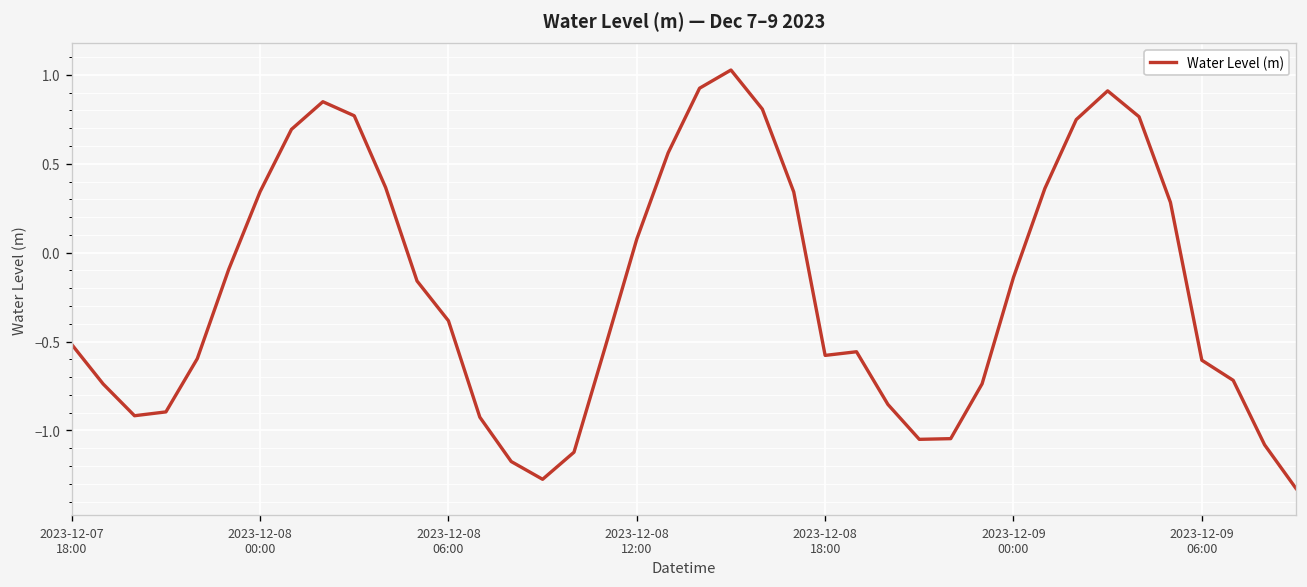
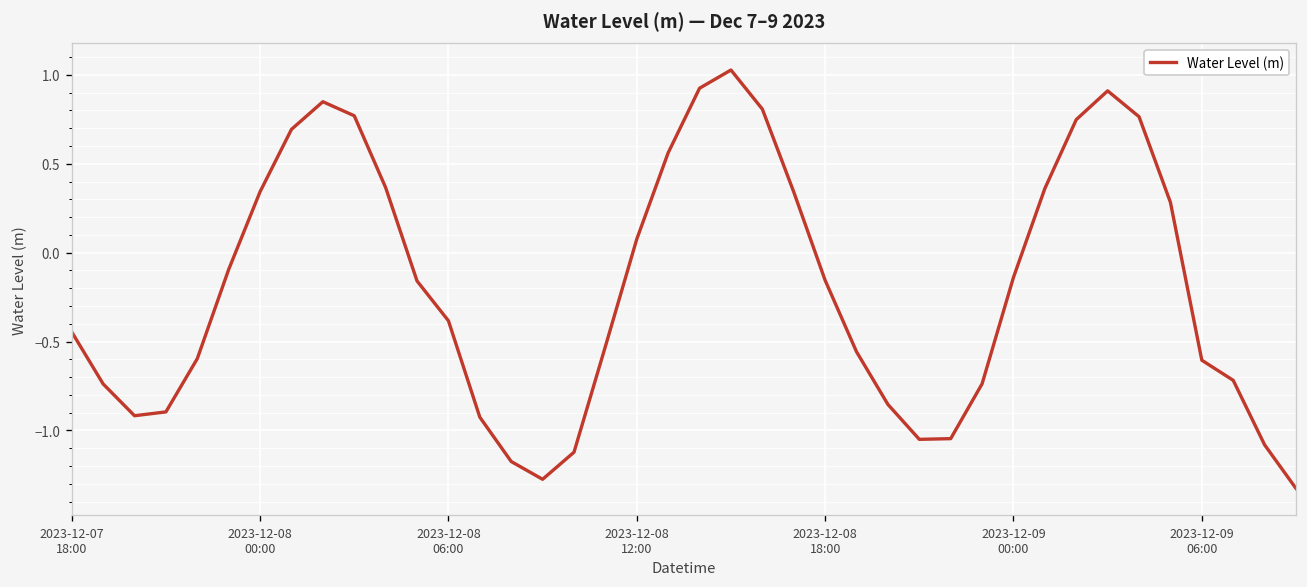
2023-12-07 18:00: -0.52 -> -0.45
2023-12-08 18:00: -0.58 -> -0.16
